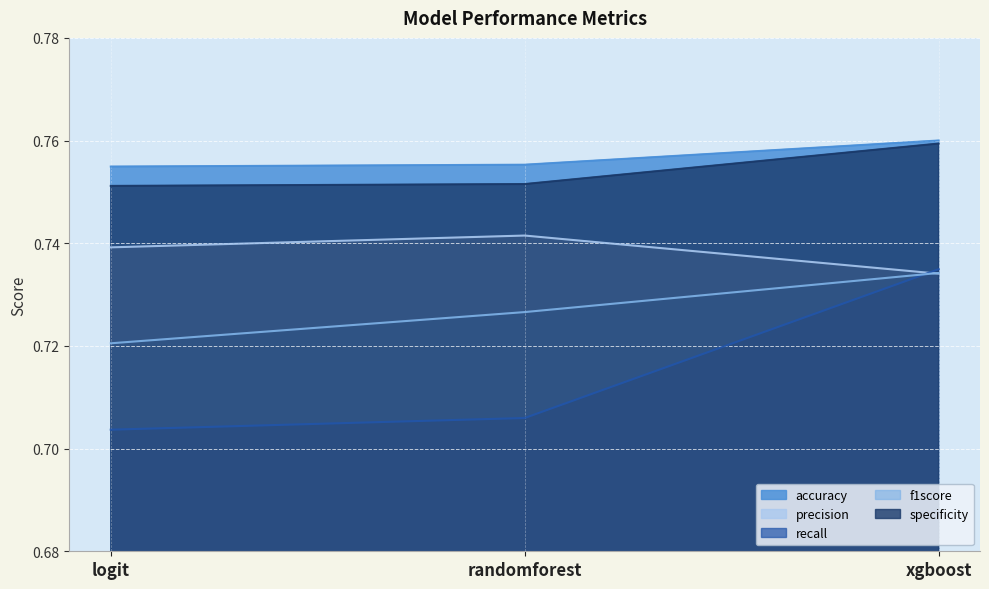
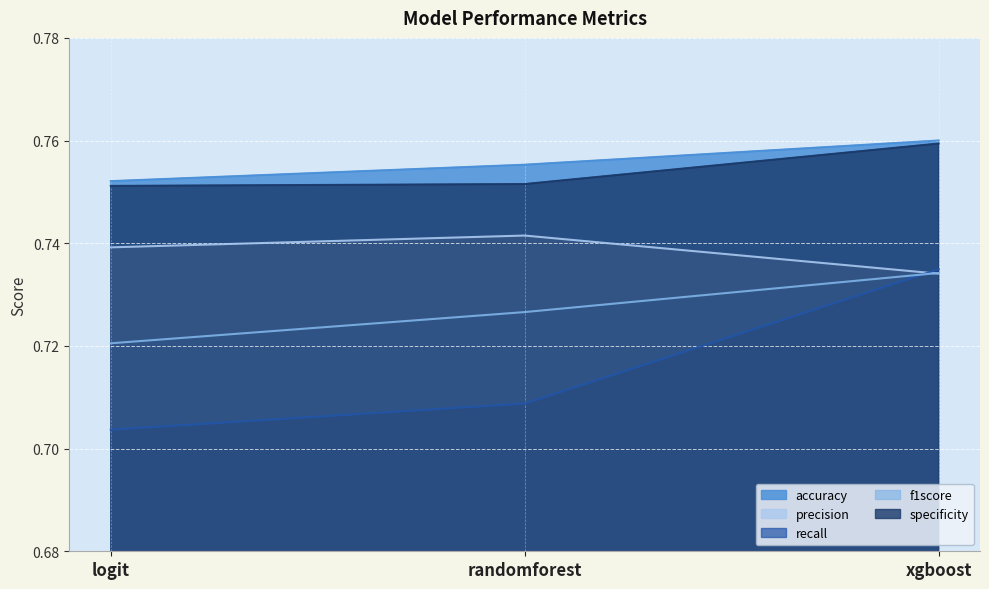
accuracy, logit: 0.755 -> 0.752
recall, randomforest: 0.706 -> 0.709
